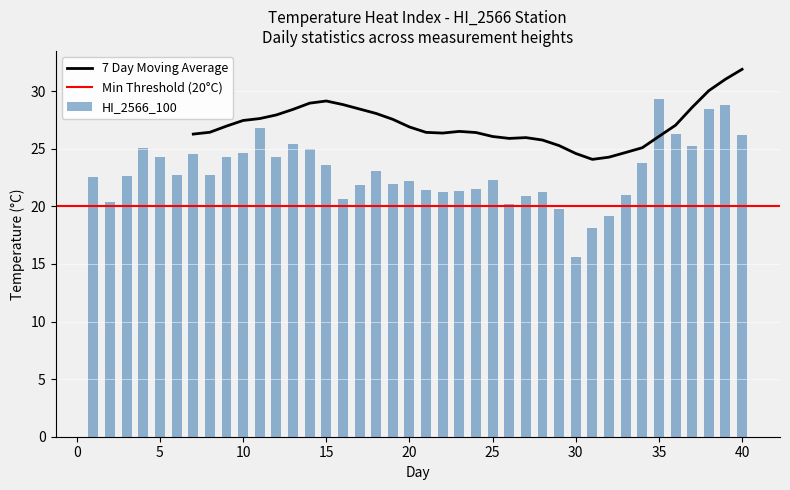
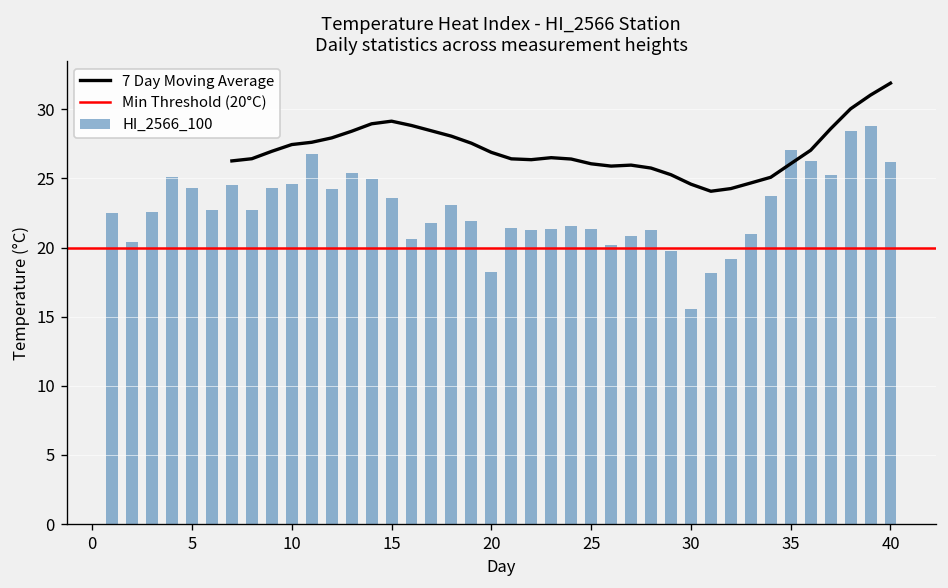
HI_2566_100, 20: 22.2 -> 18.2
HI_2566_100, 25: 22.3 -> 21.3
HI_2566_100, 35: 29.4 -> 27.0
